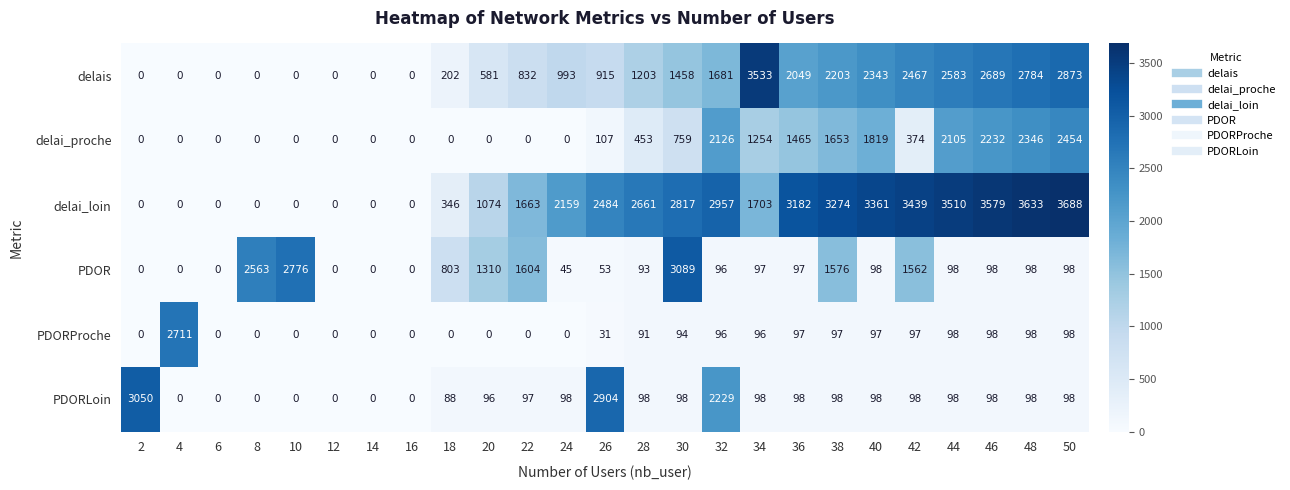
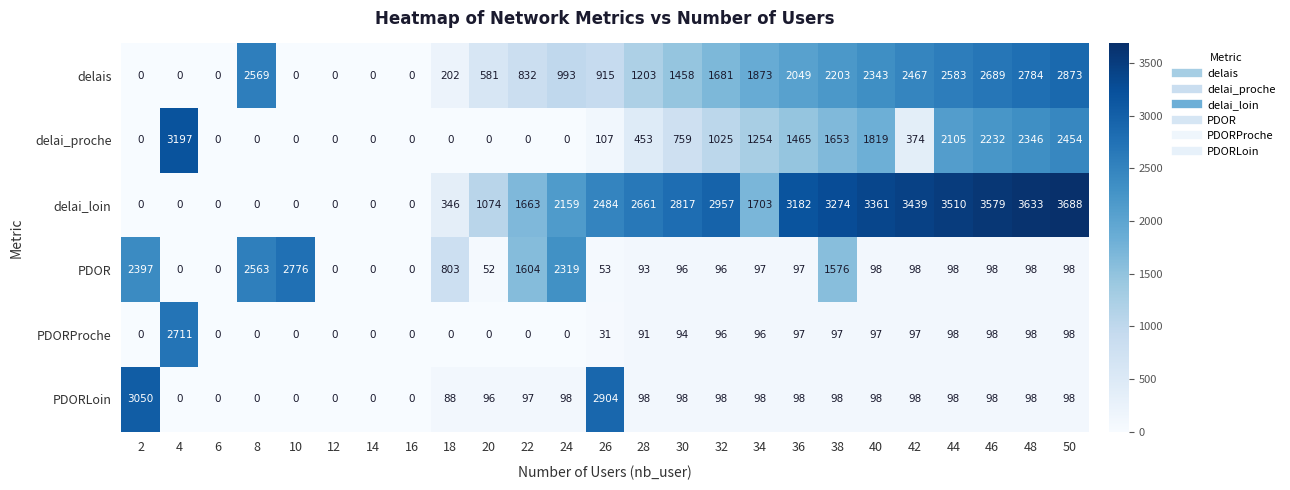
delais, 8: 0 -> 2569
delais, 34: 3533 -> 1873
delai_proche, 4: 0 -> 3197
delai_proche, 32: 2126 -> 1025
PDOR, 2: 0 -> 2397
PDOR, 20: 1310 -> 52
PDOR, 24: 45 -> 2319
PDOR, 30: 3089 -> 96
PDOR, 42: 1562 -> 98
PDORLoin, 32: 2229 -> 98
